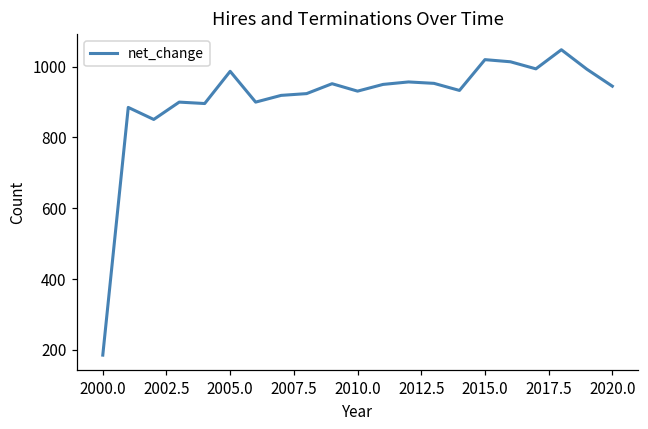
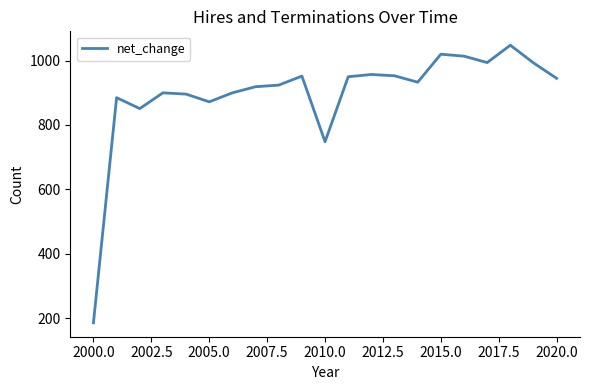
2005.0: 990 -> 870
2010.0: 930 -> 750
